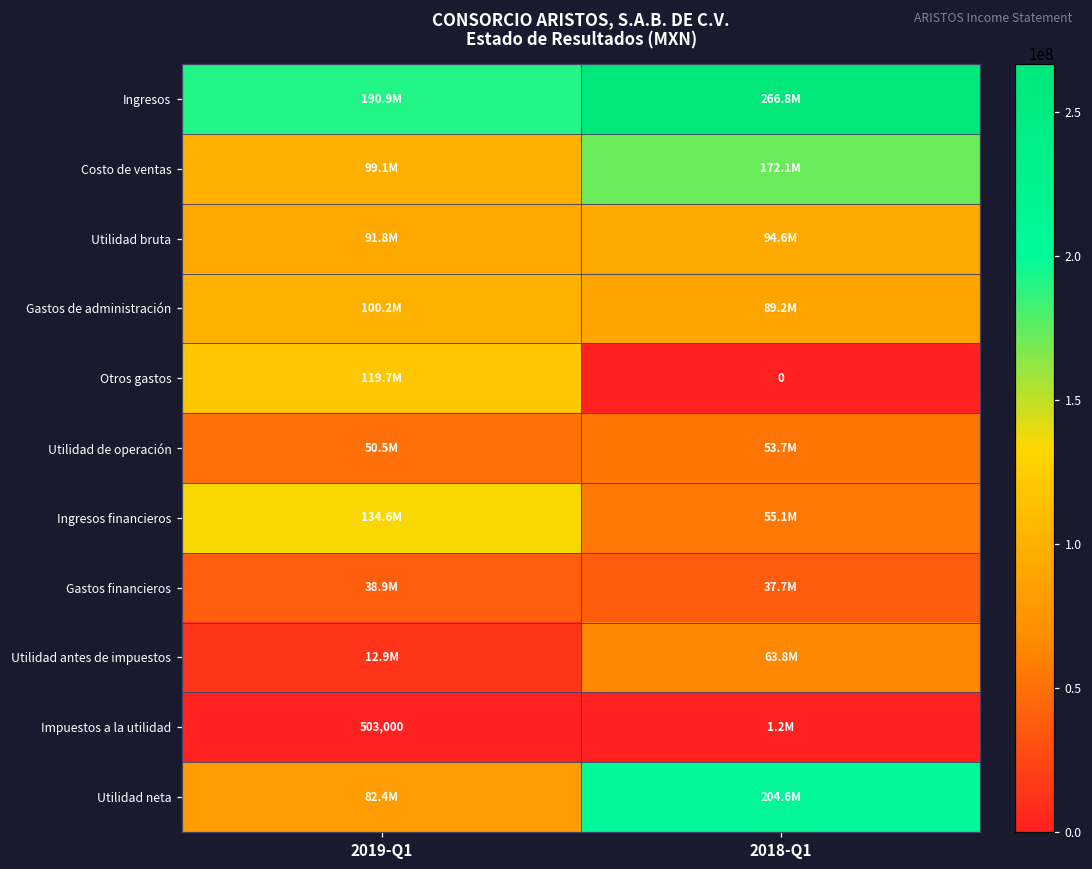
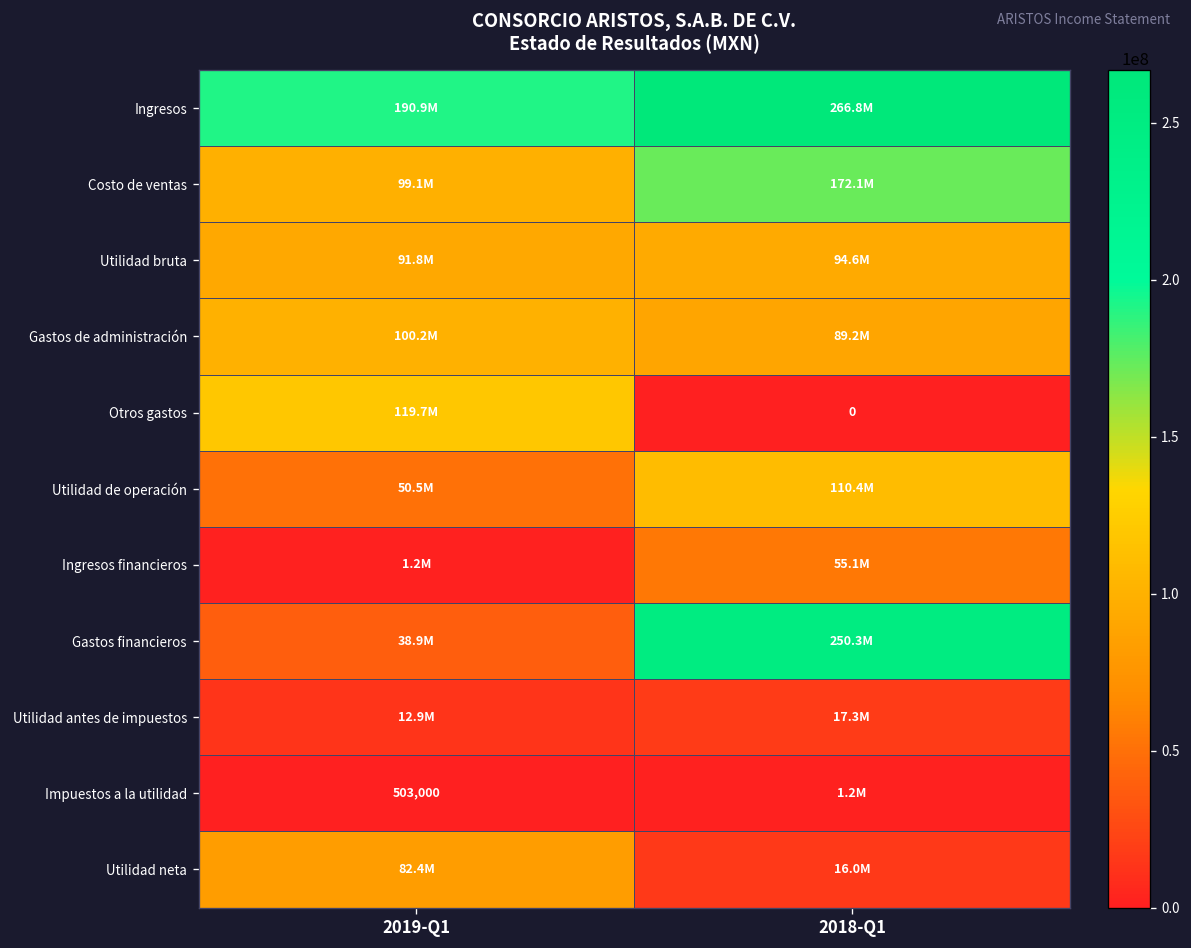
Utilidad de operación, 2018-Q1: 53.7M -> 110.4M
Ingresos financieros, 2019-Q1: 134.6M -> 1.2M
Gastos financieros, 2018-Q1: 37.7M -> 250.3M
Utilidad antes de impuestos, 2018-Q1: 63.8M -> 17.3M
Utilidad neta, 2018-Q1: 204.6M -> 16.0M
